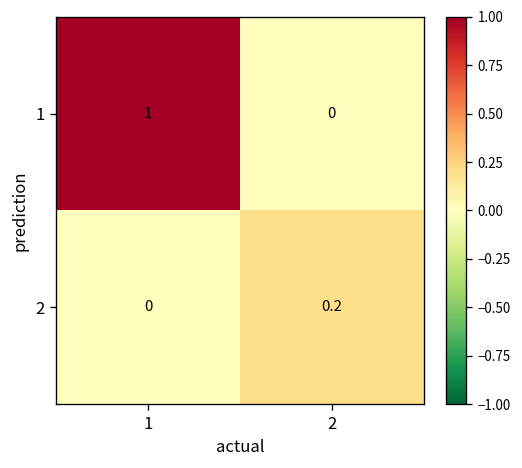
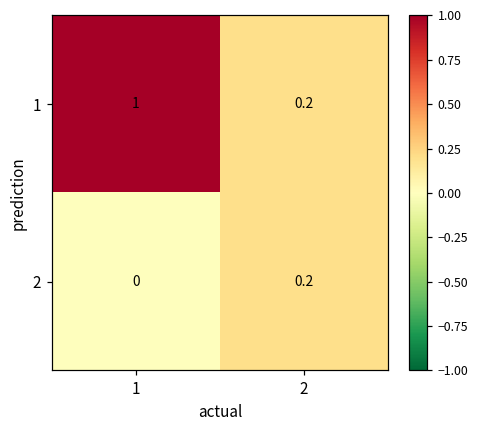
1, 2: 0 -> 0.2
